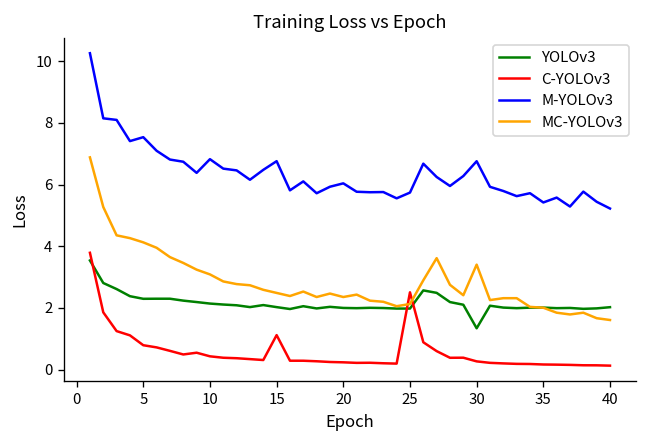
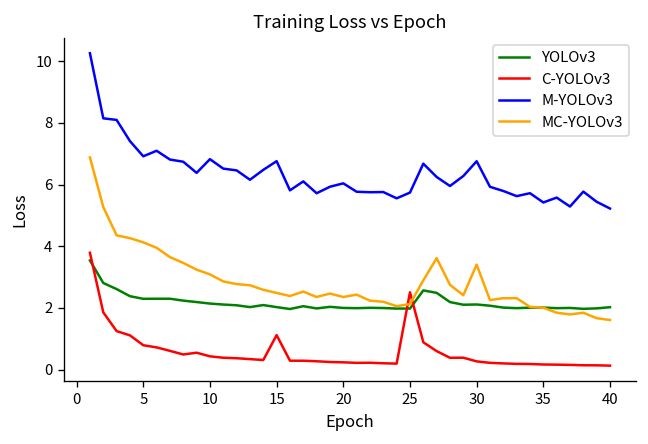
M-YOLOv3, 5: 7.5 -> 6.9
YOLOv3, 30: 1.3 -> 2.1
